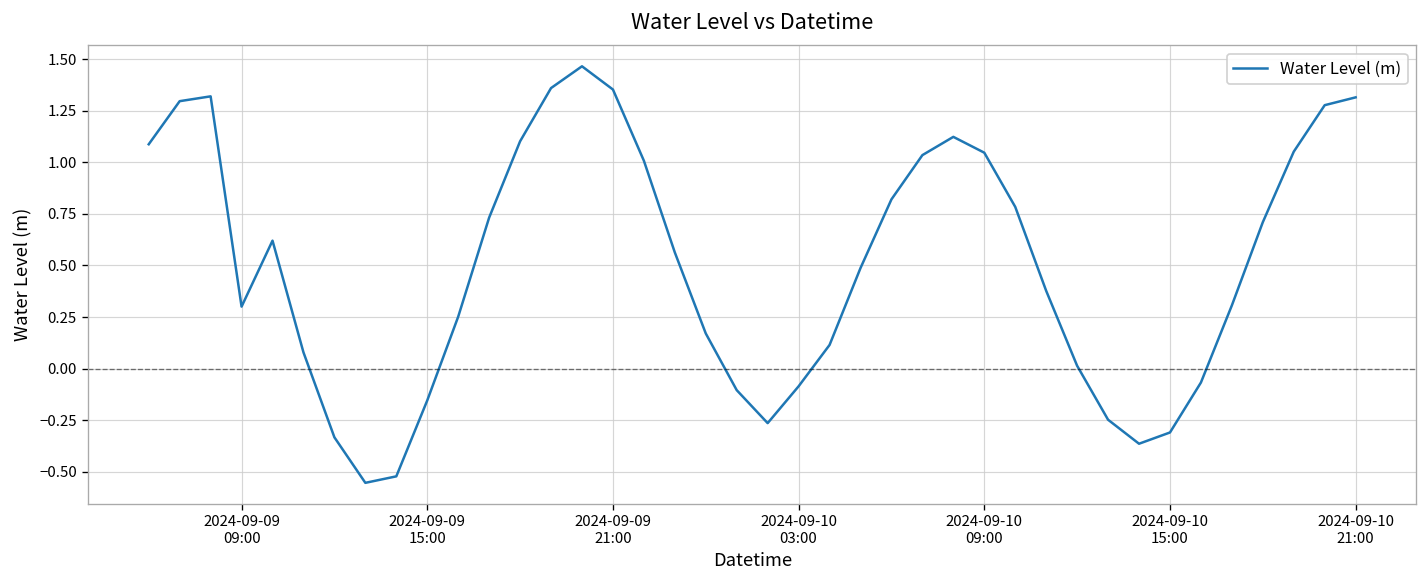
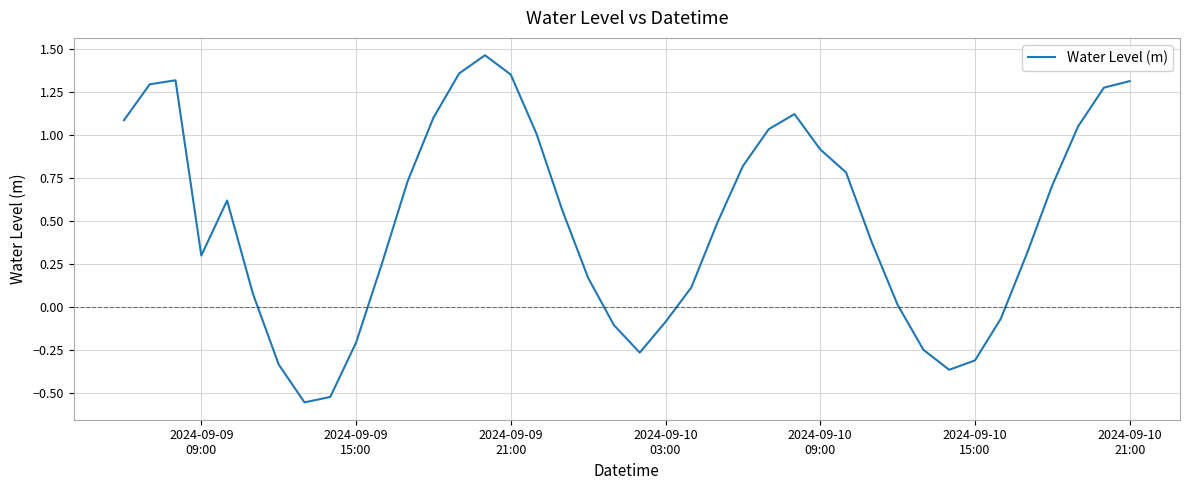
2024-09-09 15:00: -0.15 -> -0.21
2024-09-10 09:00: 1.05 -> 0.92
